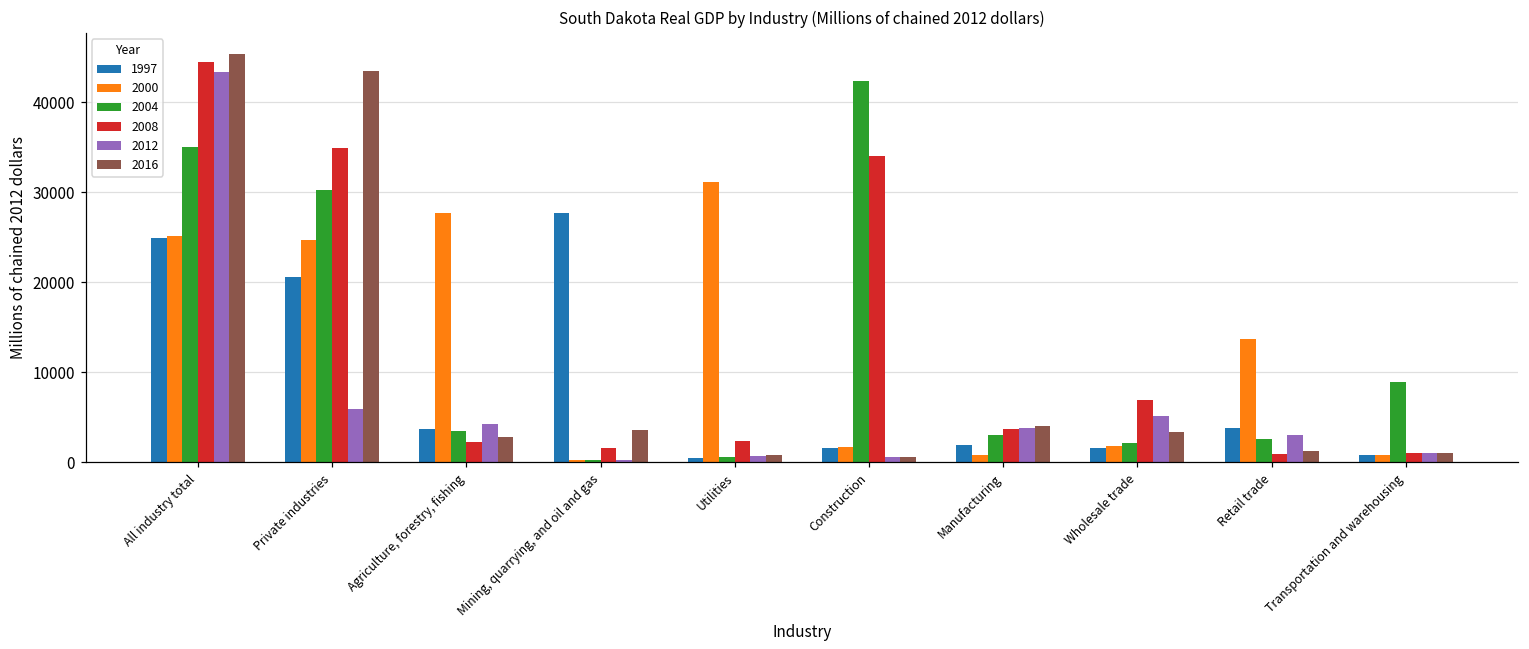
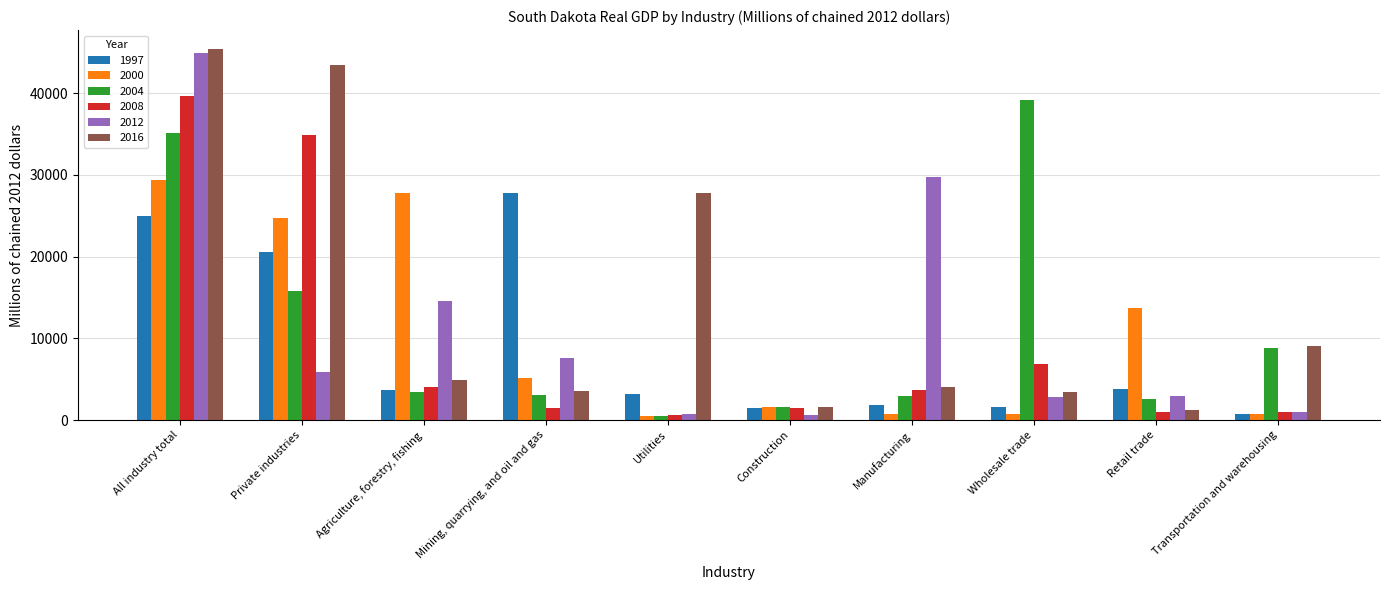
2000, All industry total: 25000 -> 29000
2008, All industry total: 45000 -> 40000
2012, All industry total: 43000 -> 45000
2004, Private industries: 30000 -> 16000
2008, Agriculture, forestry, fishing: 2000 -> 4000
2012, Agriculture, forestry, fishing: 4000 -> 15000
2016, Agriculture, forestry, fishing: 3000 -> 5000
2000, Mining, quarrying, and oil and gas: 0 -> 5000
2004, Mining, quarrying, and oil and gas: 0 -> 3000
2012, Mining, quarrying, and oil and gas: 0 -> 8000
1997, Utilities: 0 -> 3000
2000, Utilities: 31000 -> 1000
2008, Utilities: 2000 -> 1000
2016, Utilities: 1000 -> 28000
2004, Construction: 42000 -> 2000
2008, Construction: 34000 -> 1000
2016, Construction: 1000 -> 2000
2012, Manufacturing: 4000 -> 30000
2000, Wholesale trade: 2000 -> 1000
2004, Wholesale trade: 2000 -> 39000
2012, Wholesale trade: 5000 -> 3000
2016, Transportation and warehousing: 1000 -> 9000
